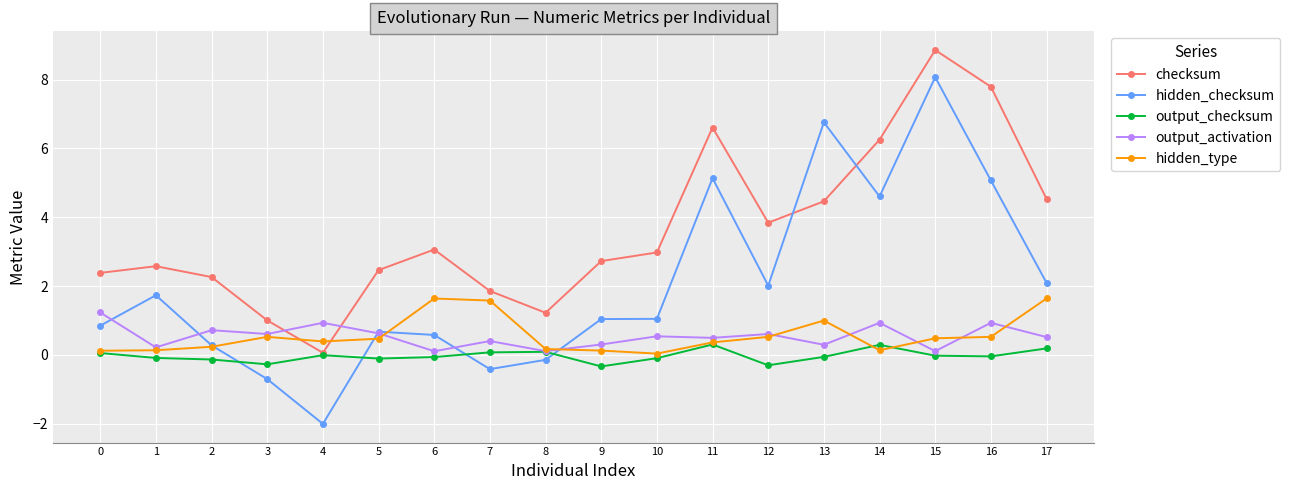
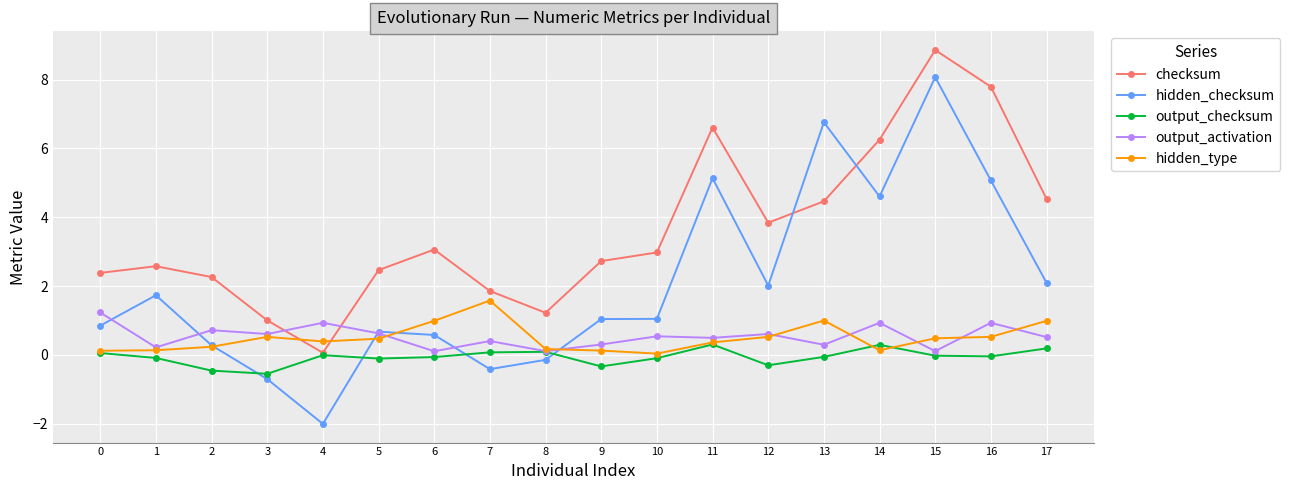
output_checksum, 2: -0.1 -> -0.5
output_checksum, 3: -0.3 -> -0.5
hidden_type, 6: 1.6 -> 1.0
hidden_type, 17: 1.6 -> 1.0
